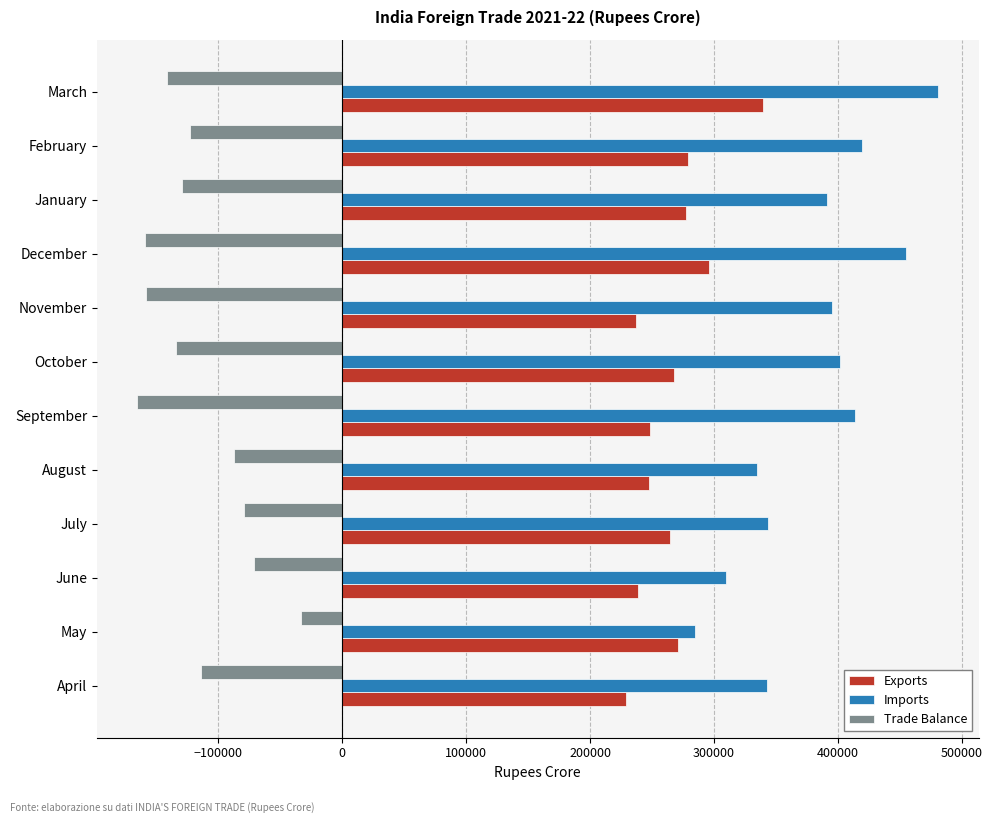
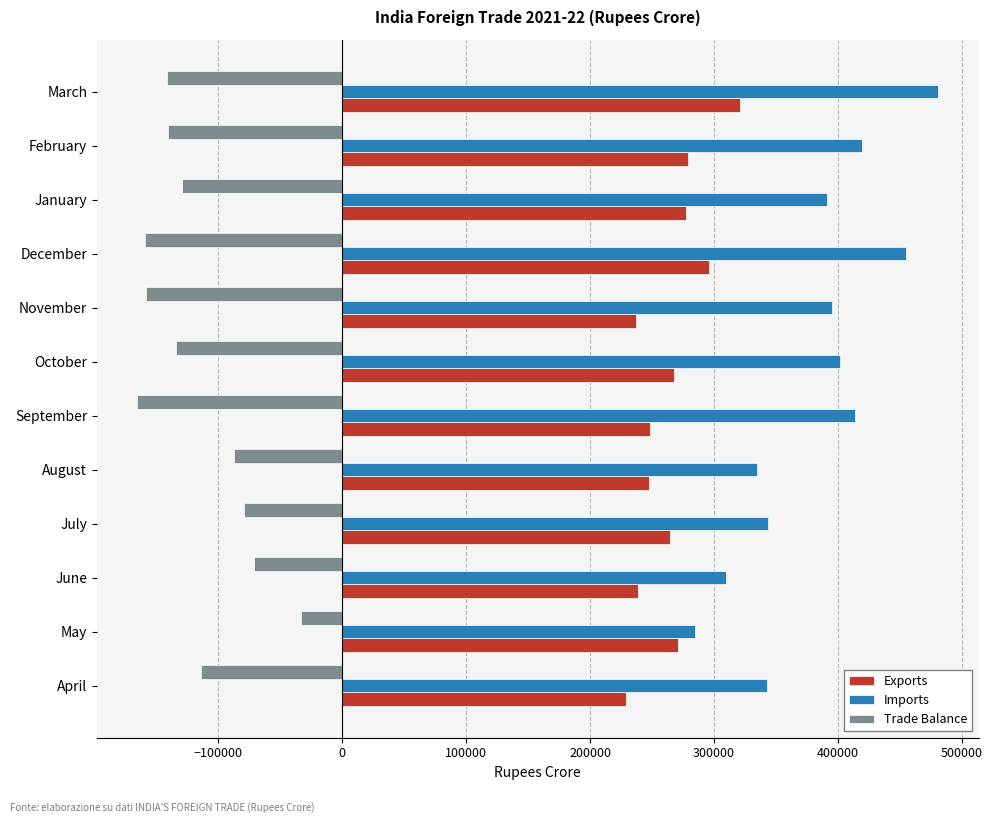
Exports, March: 340000 -> 321000
Trade Balance, February: -123000 -> -141000
